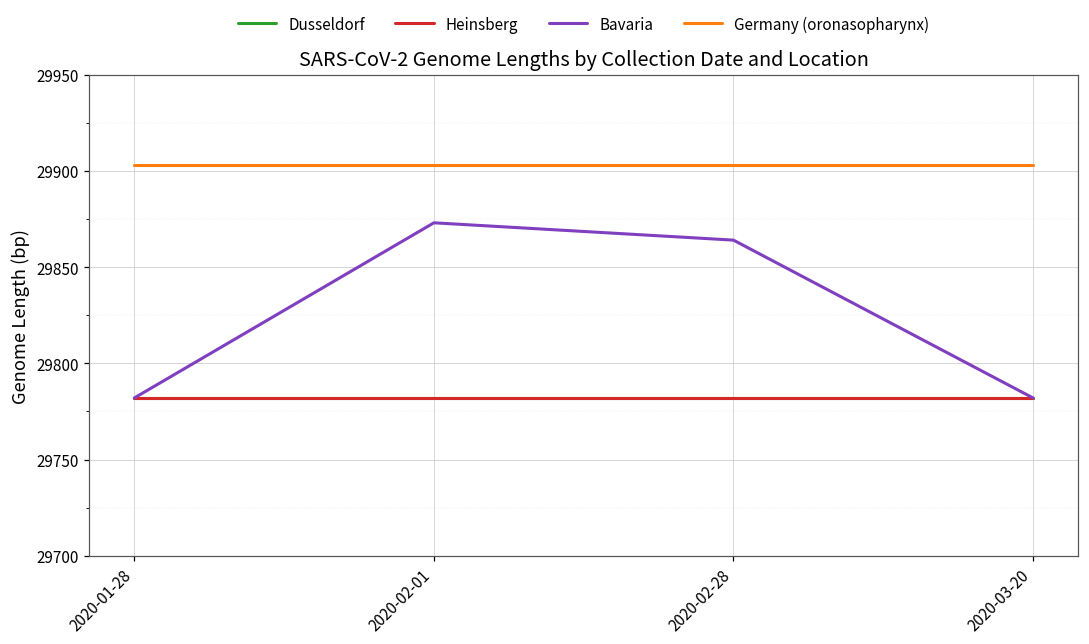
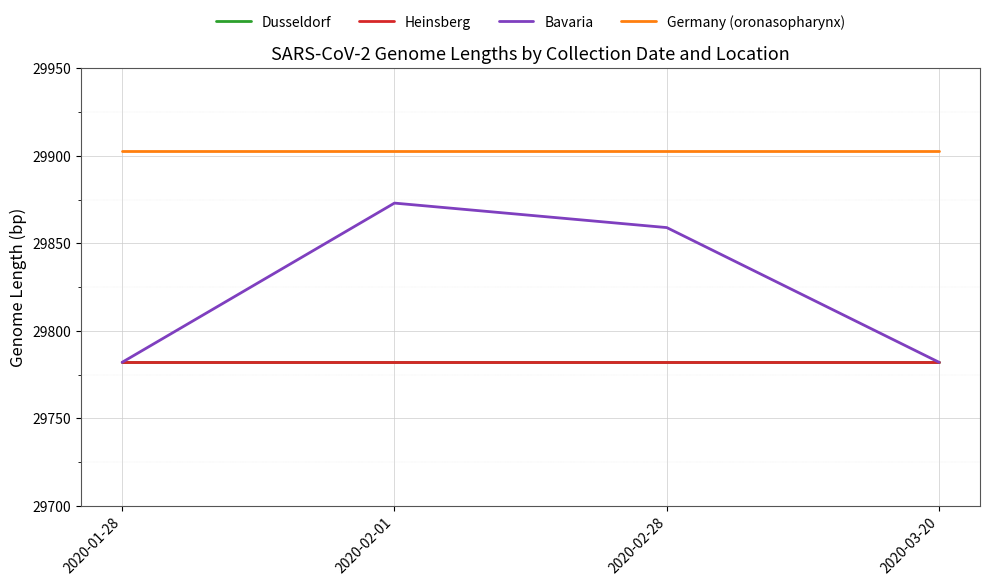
Bavaria, 2020-02-28: 29864 -> 29859
